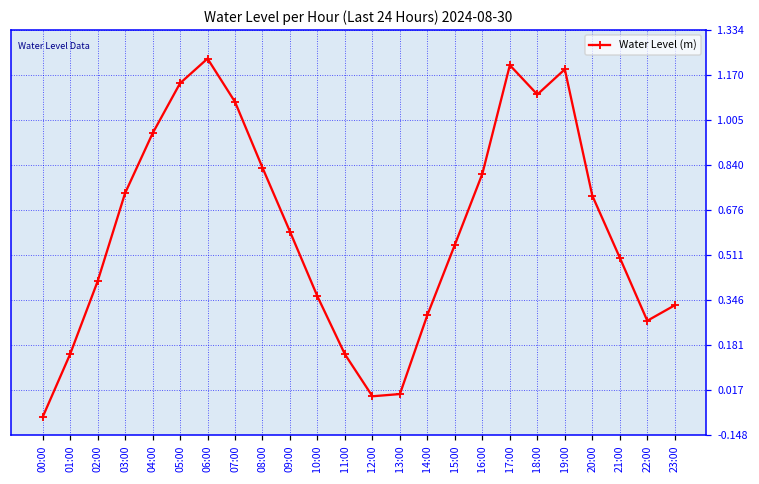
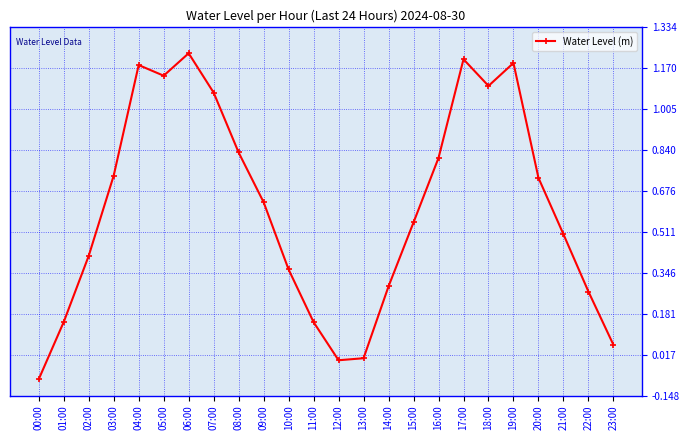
04:00: 0.96 -> 1.18
09:00: 0.60 -> 0.63
23:00: 0.33 -> 0.06
